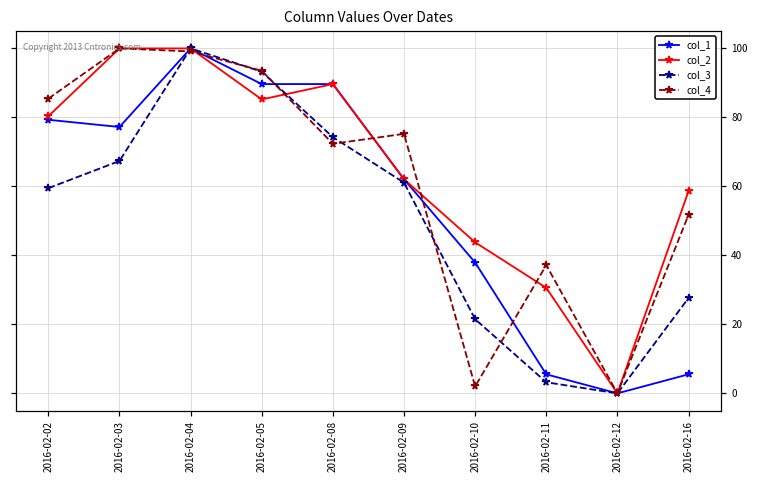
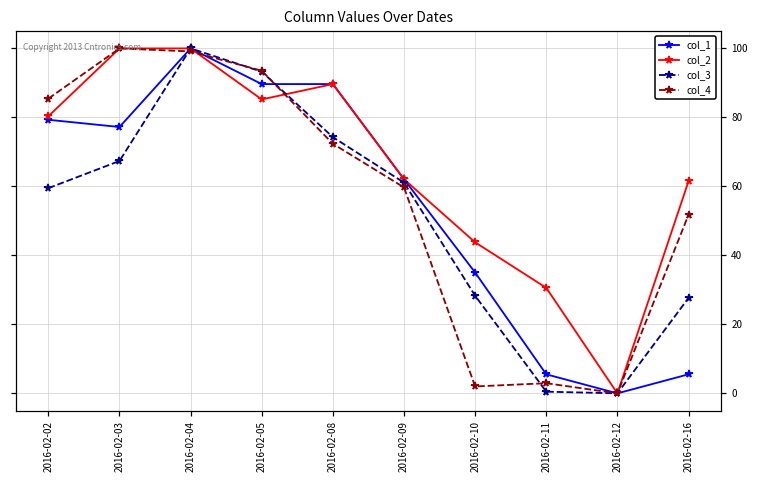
col_4, 2016-02-09: 75 -> 60
col_1, 2016-02-10: 38 -> 35
col_3, 2016-02-10: 22 -> 28
col_3, 2016-02-11: 3 -> 0
col_4, 2016-02-11: 37 -> 3
col_2, 2016-02-16: 59 -> 61
